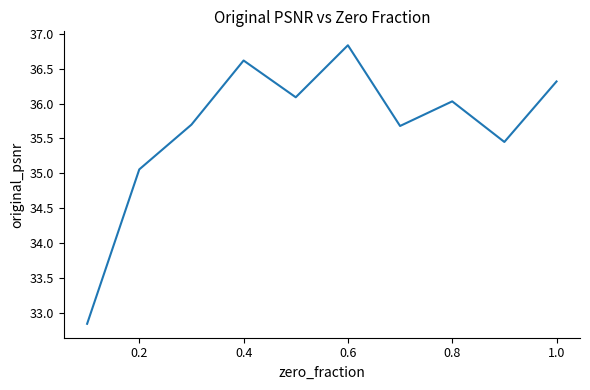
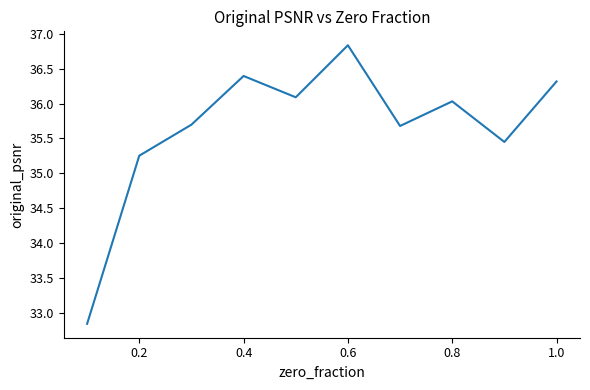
0.2: 35.1 -> 35.3
0.4: 36.6 -> 36.4
